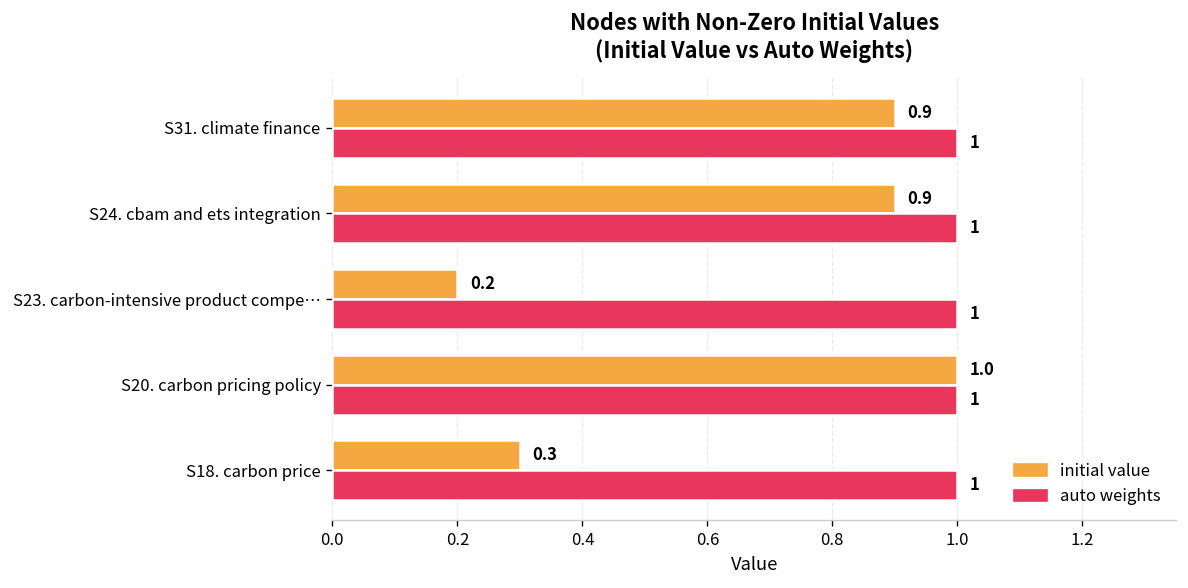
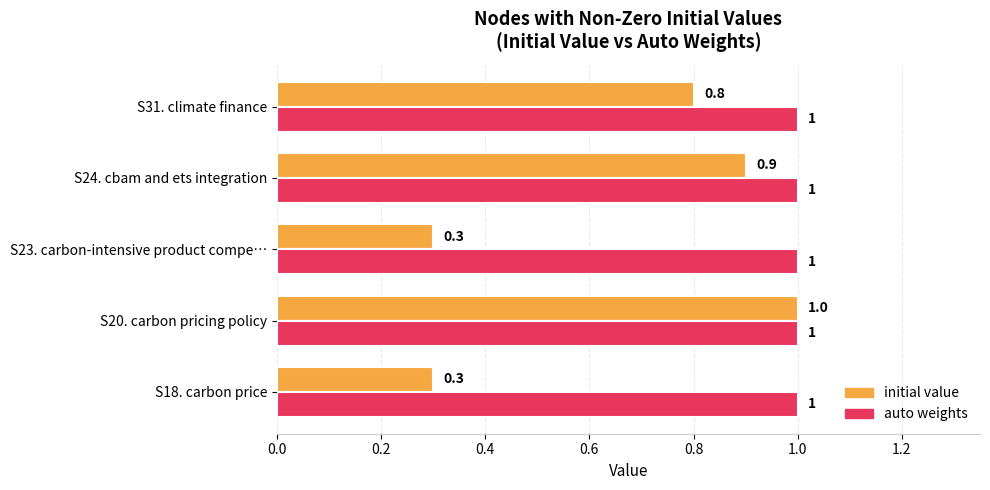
initial value, S31. climate finance: 0.9 -> 0.8
initial value, S23. carbon-intensive product compe…: 0.2 -> 0.3
